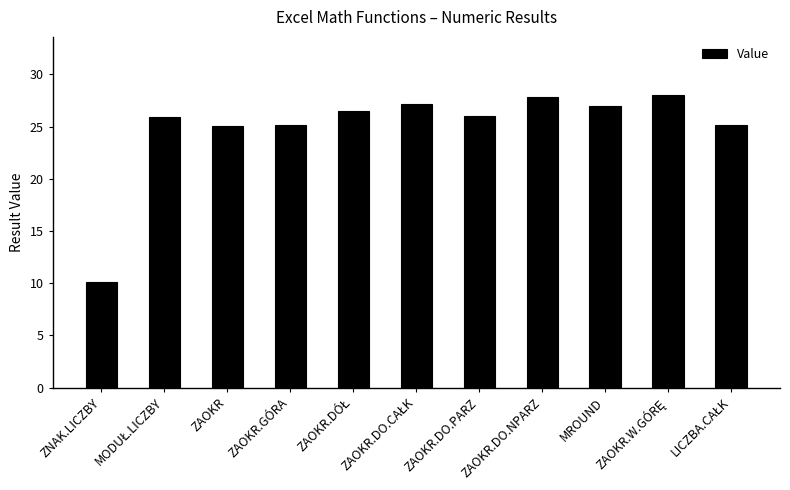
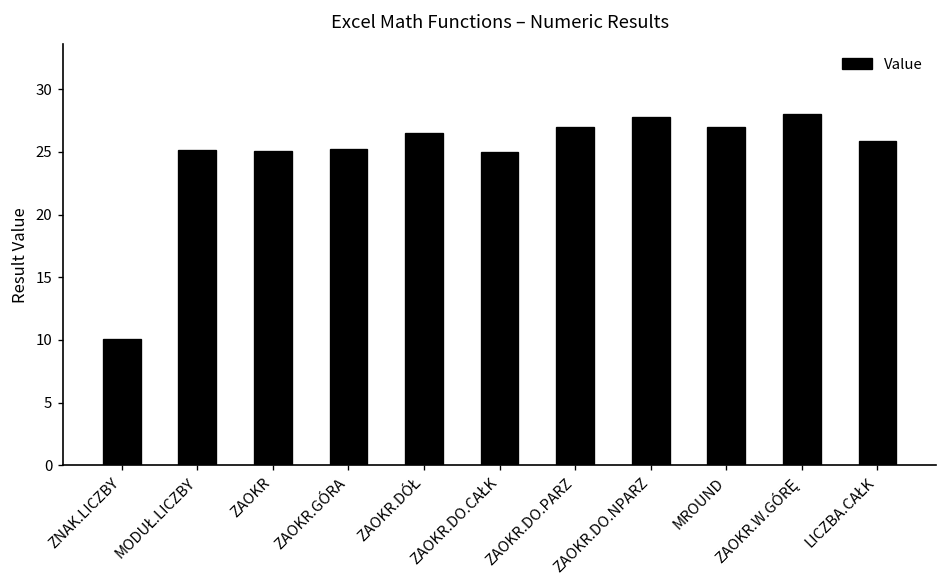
MODUŁ.LICZBY: 26.0 -> 25.1
ZAOKR.DO.CAŁK: 27.2 -> 25.0
ZAOKR.DO.PARZ: 26 -> 27
LICZBA.CAŁK: 25.1 -> 25.9
